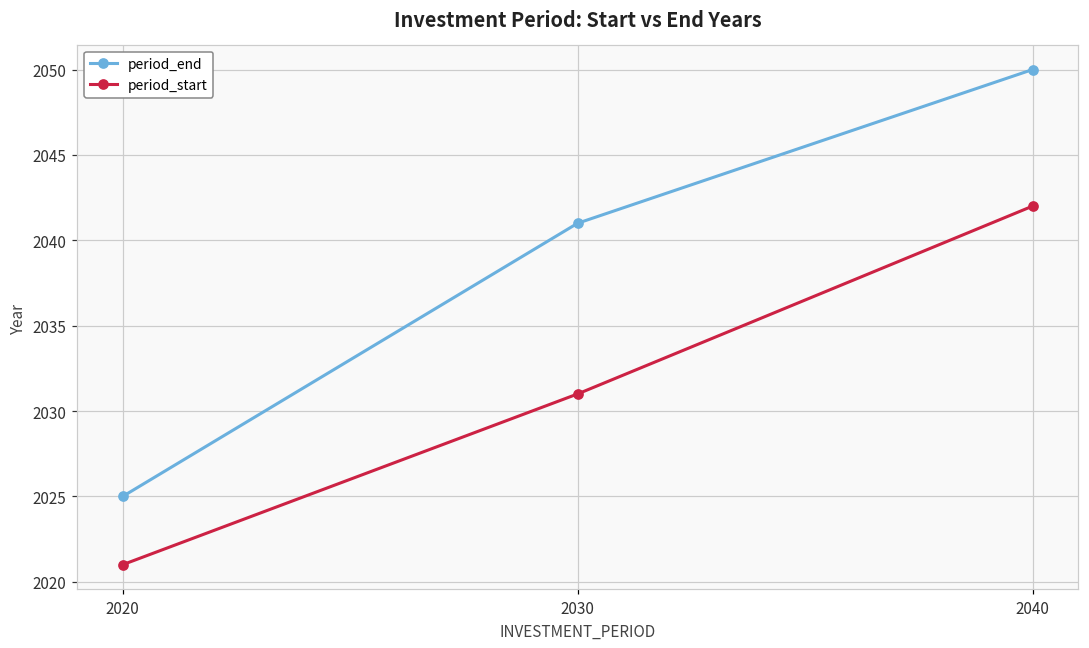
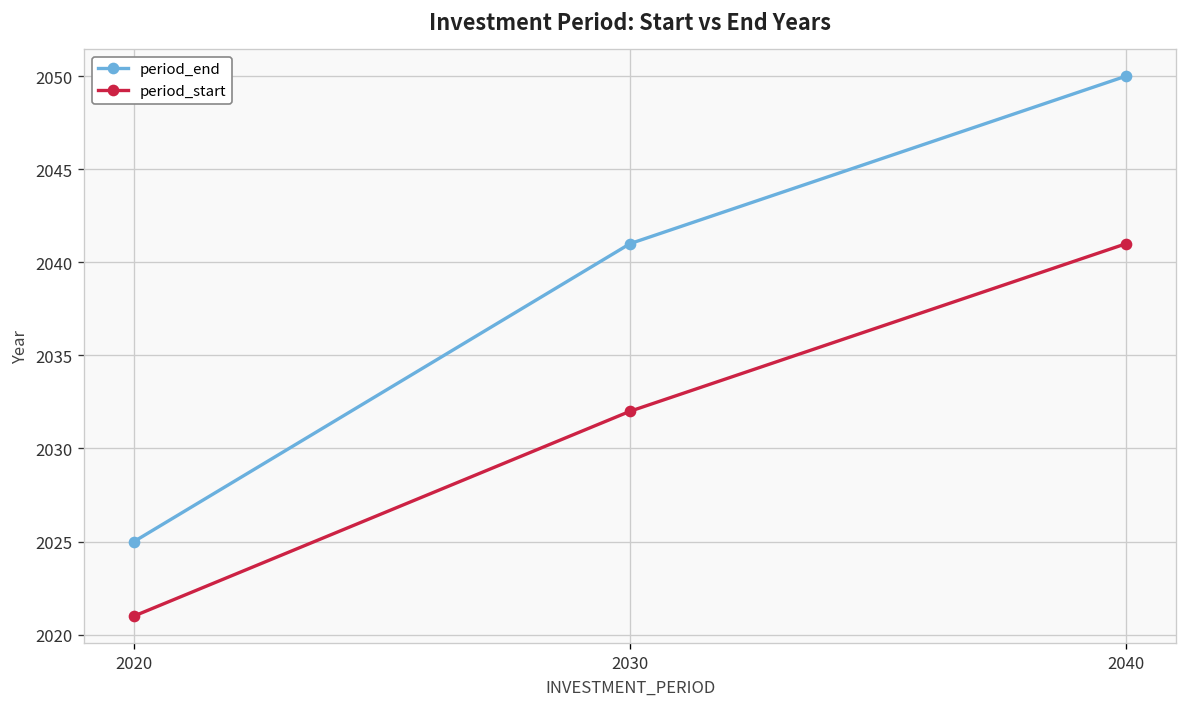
period_start, 2030: 2031 -> 2032
period_start, 2040: 2042 -> 2041
